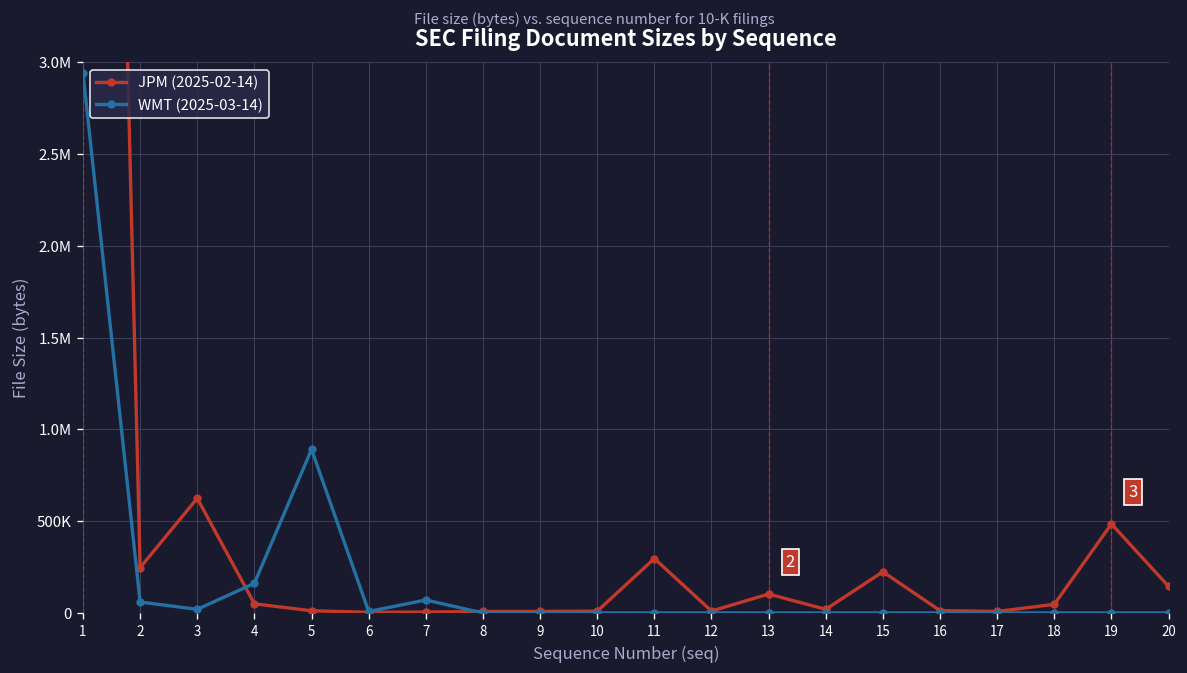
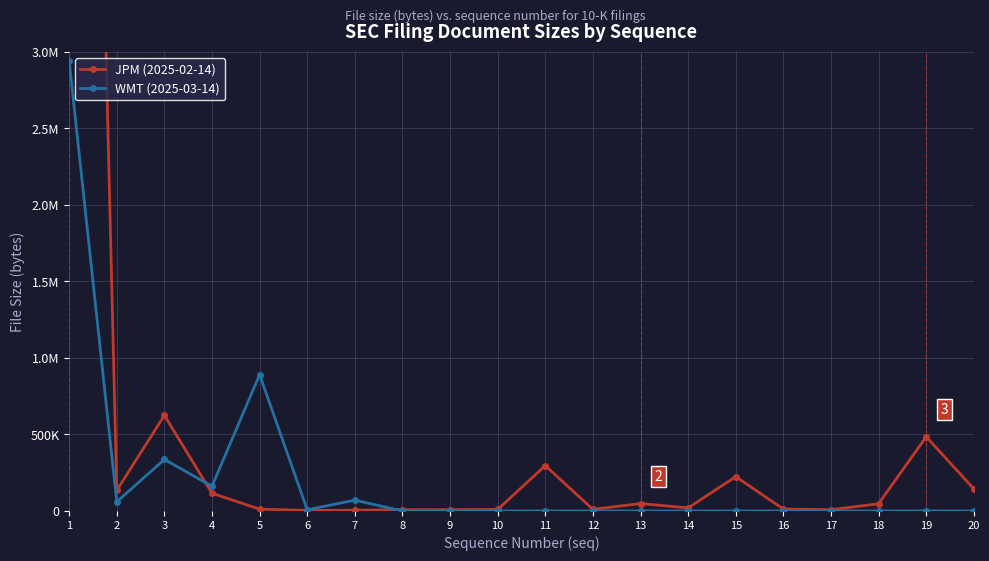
JPM (2025-02-14), 2: 250000 -> 130000
WMT (2025-03-14), 3: 20000 -> 340000
JPM (2025-02-14), 4: 50000 -> 120000
JPM (2025-02-14), 13: 100000 -> 50000
